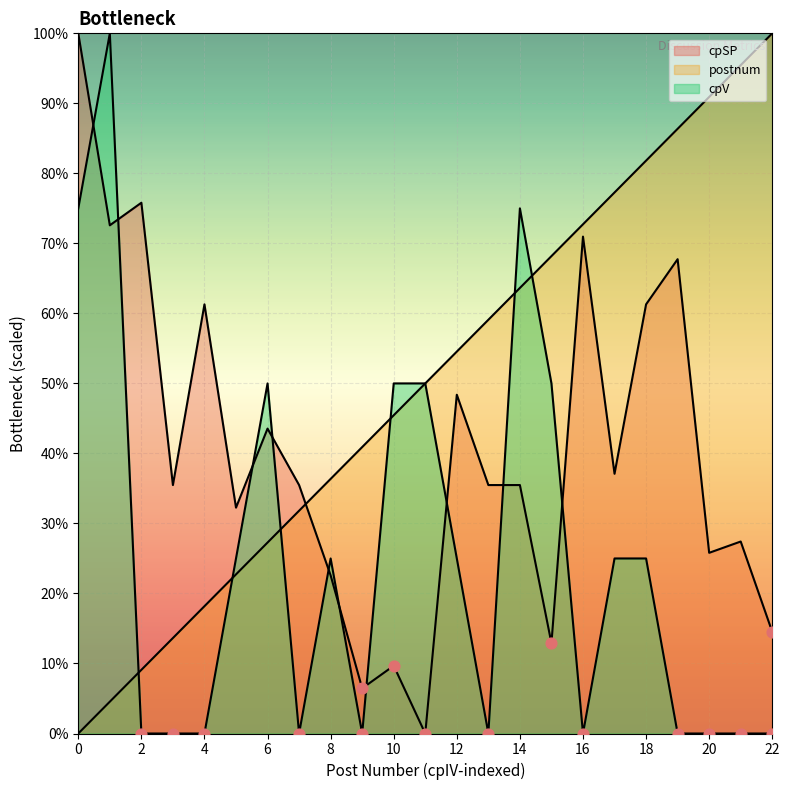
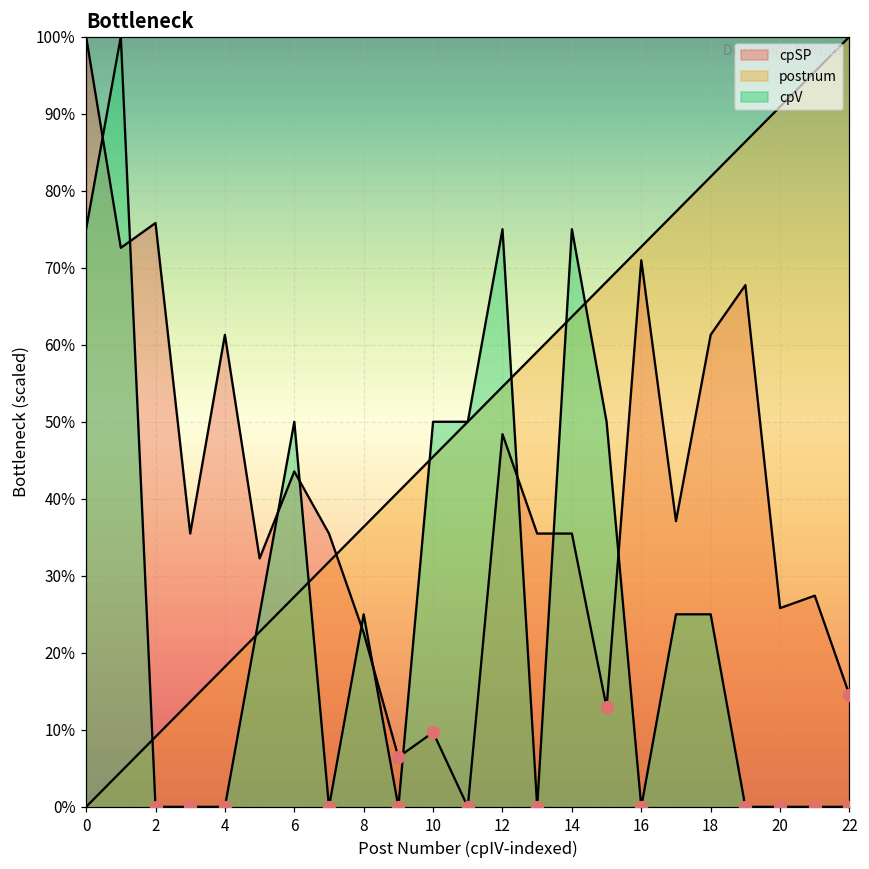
cpV, 12: 25% -> 75%
